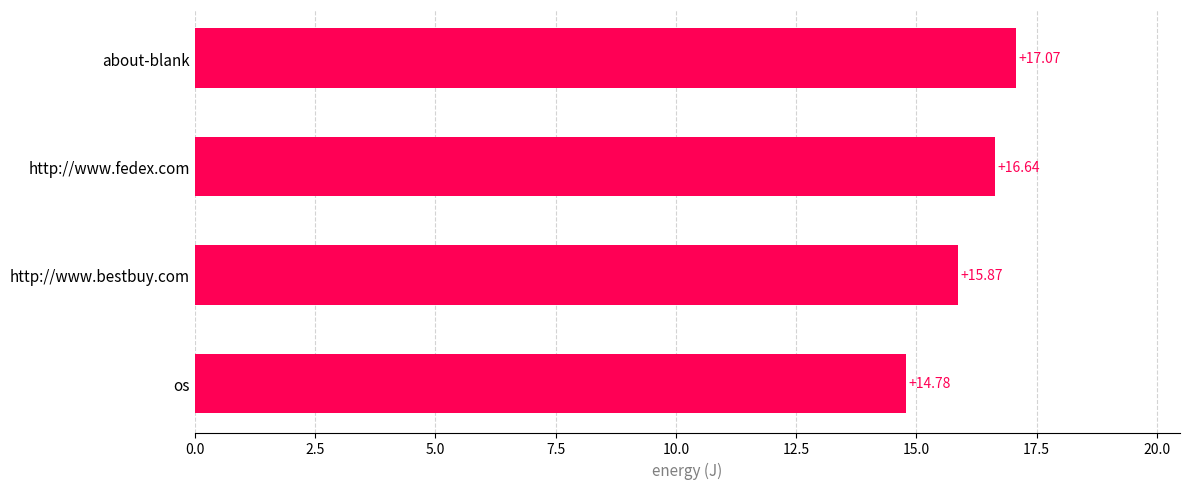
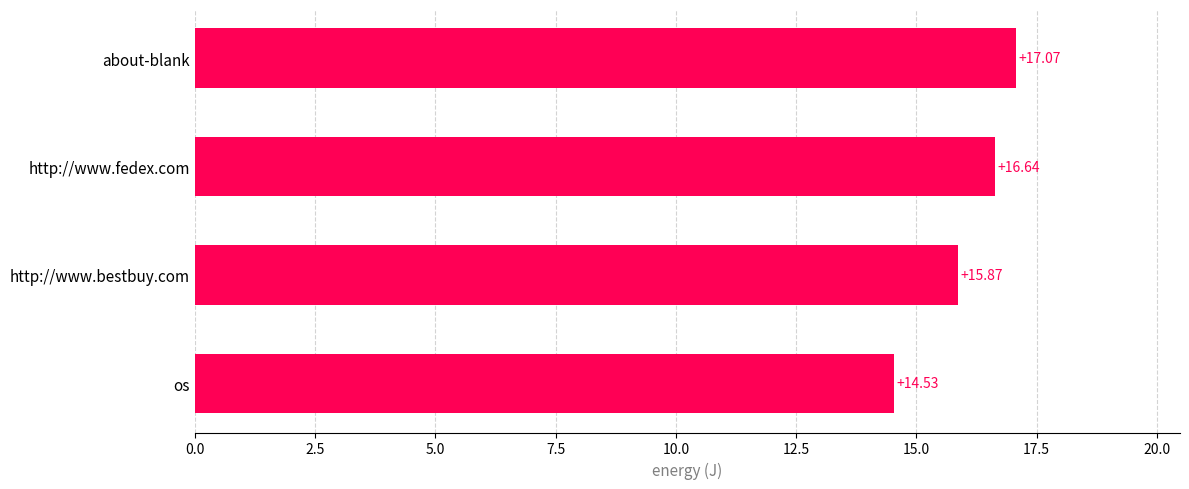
os: +14.78 -> +14.53
